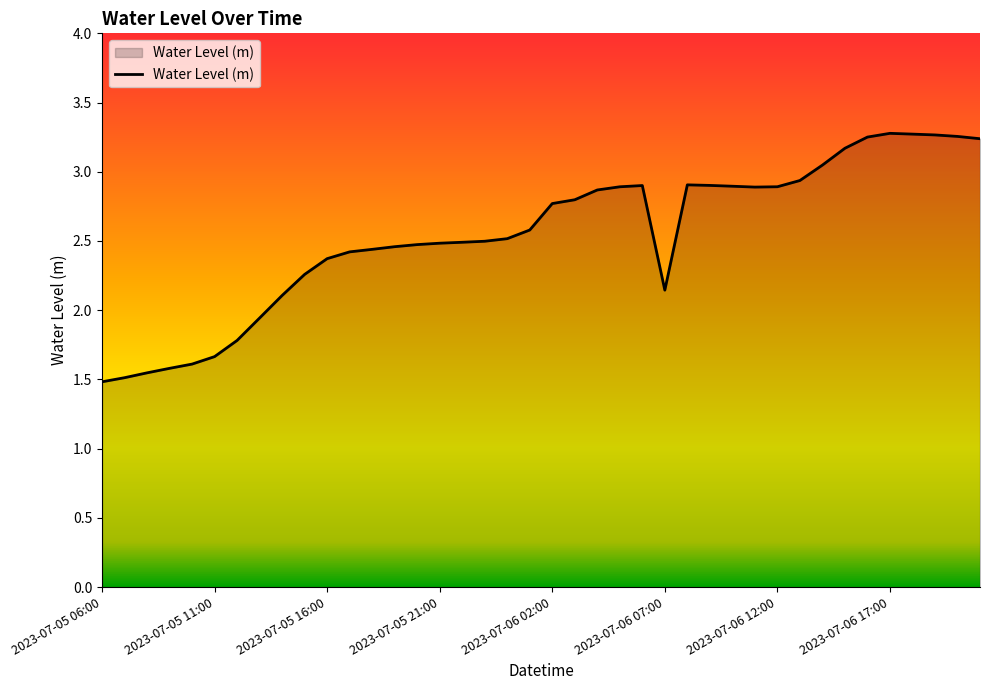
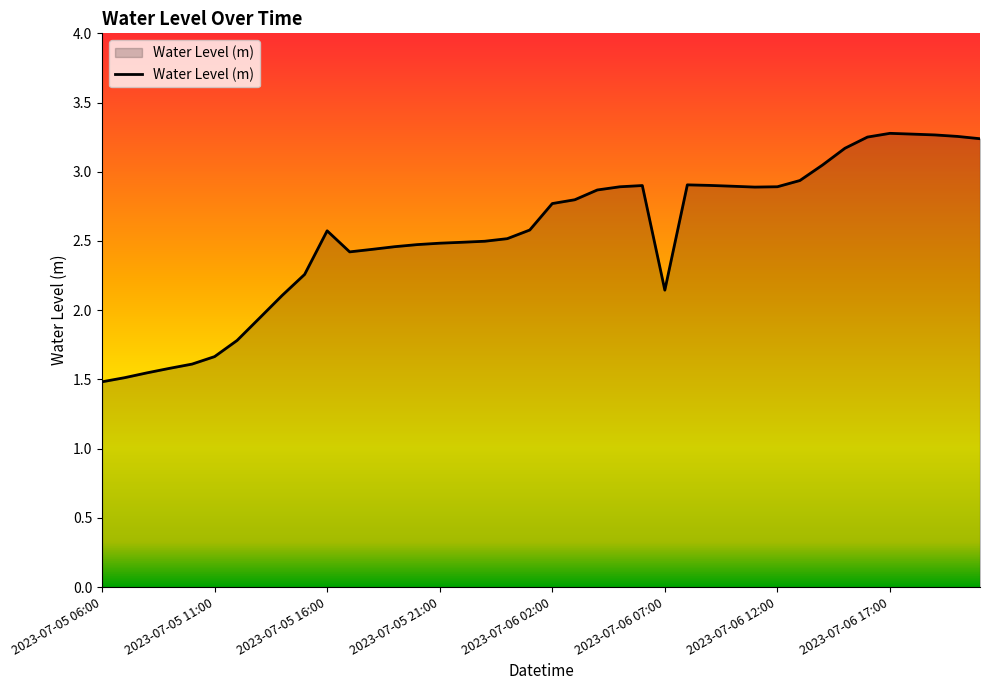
2023-07-05 16:00: 2.37 -> 2.57
